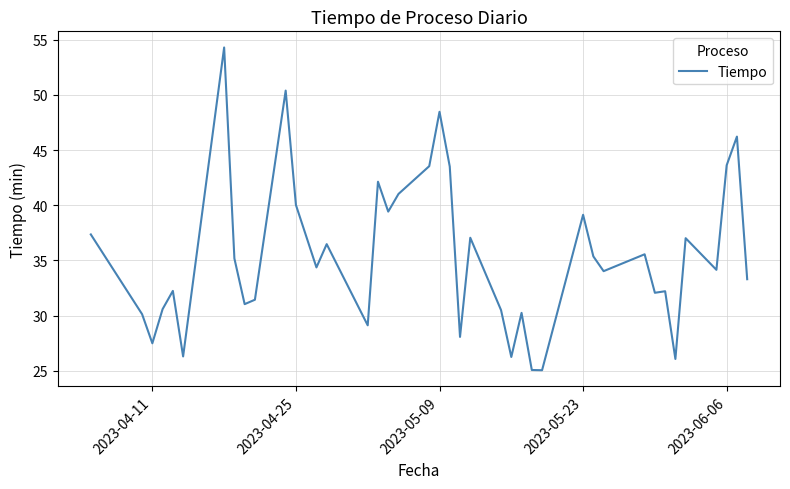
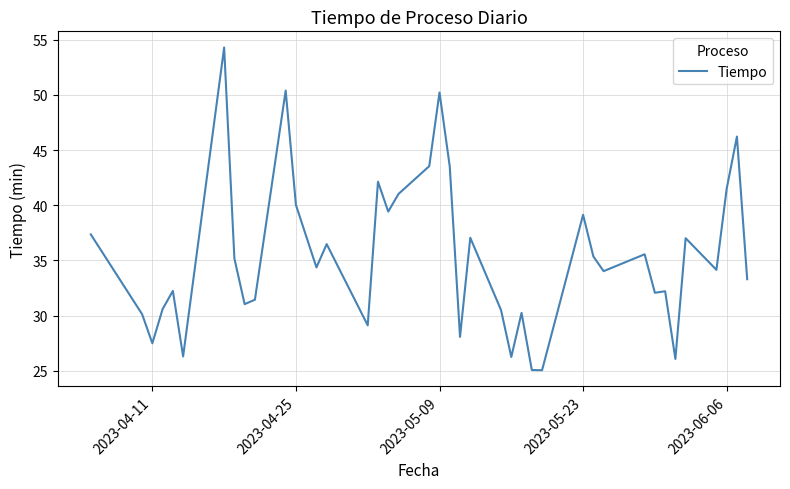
2023-05-09: 48.5 -> 50.2
2023-06-06: 43.6 -> 41.5
